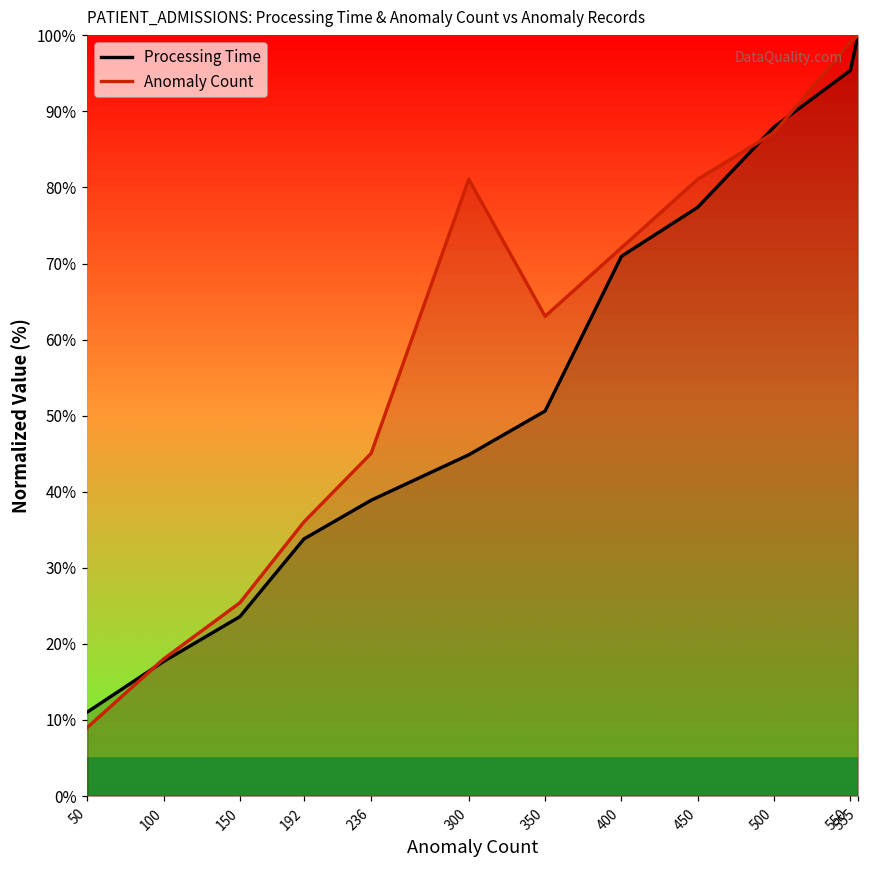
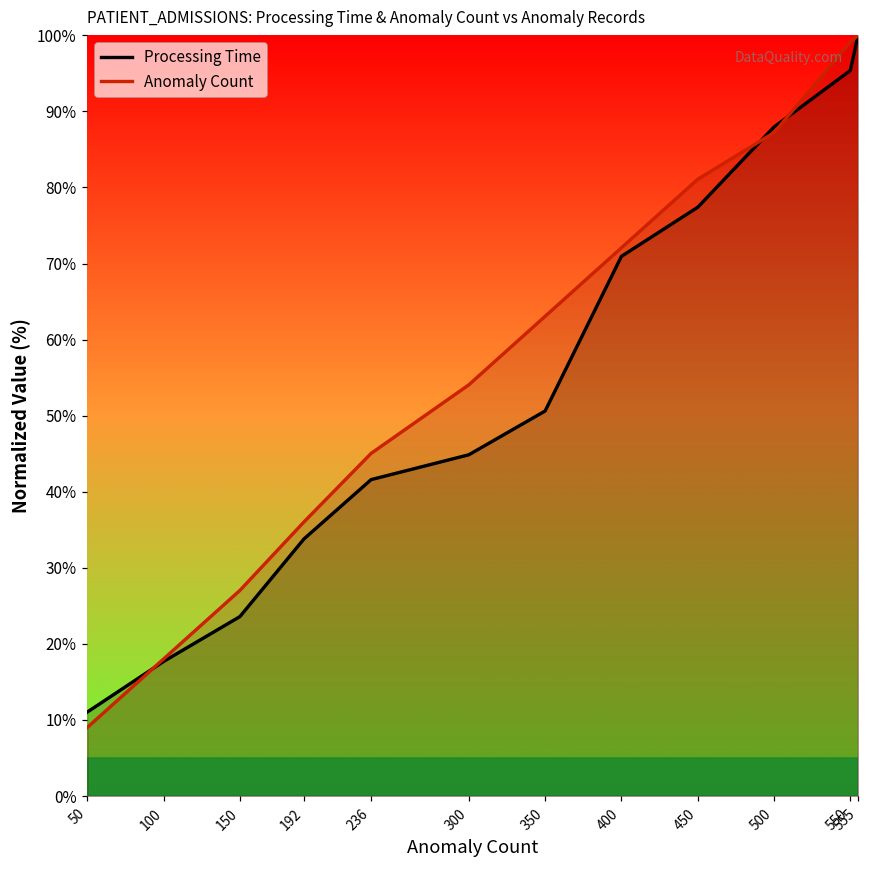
Anomaly Count, 150: 25% -> 27%
Processing Time, 236: 39% -> 42%
Anomaly Count, 300: 81% -> 54%
